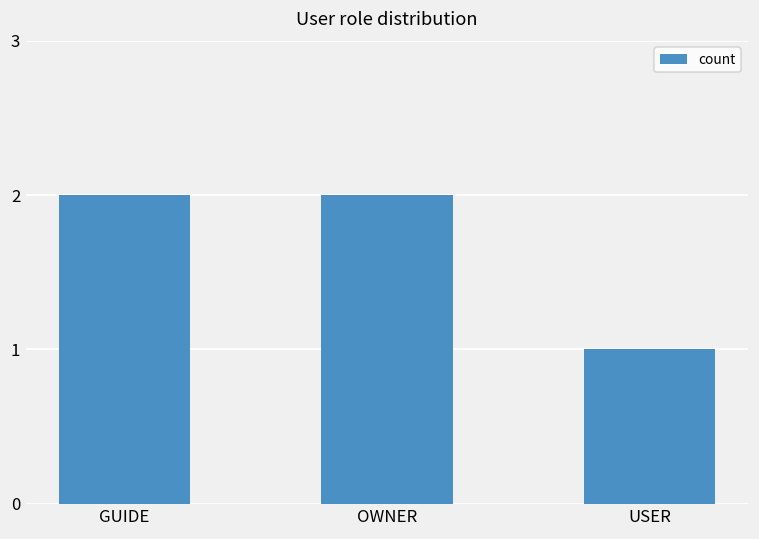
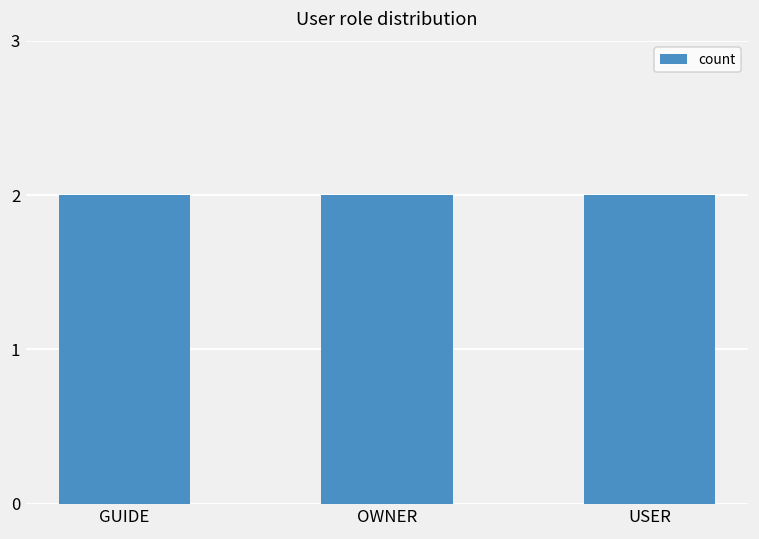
USER: 1 -> 2
